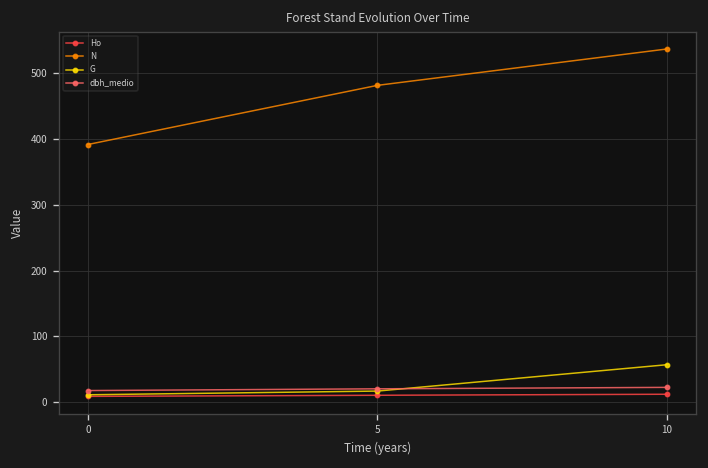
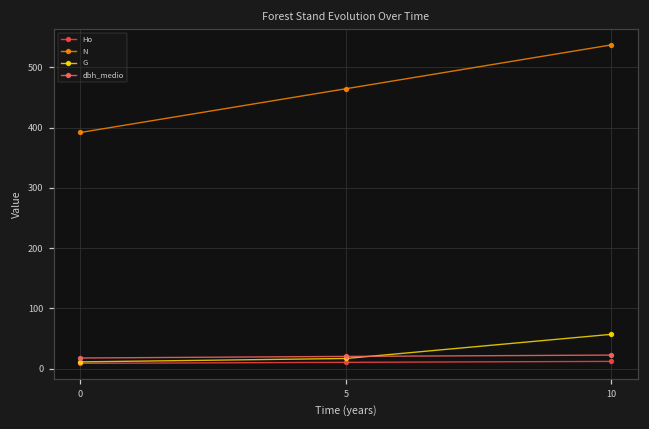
N, 5: 480 -> 460
